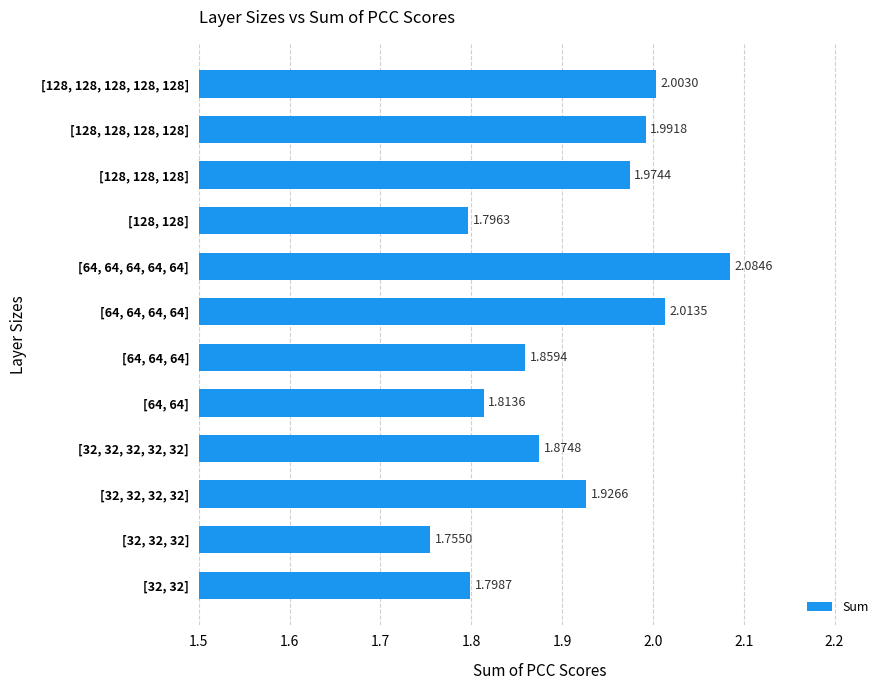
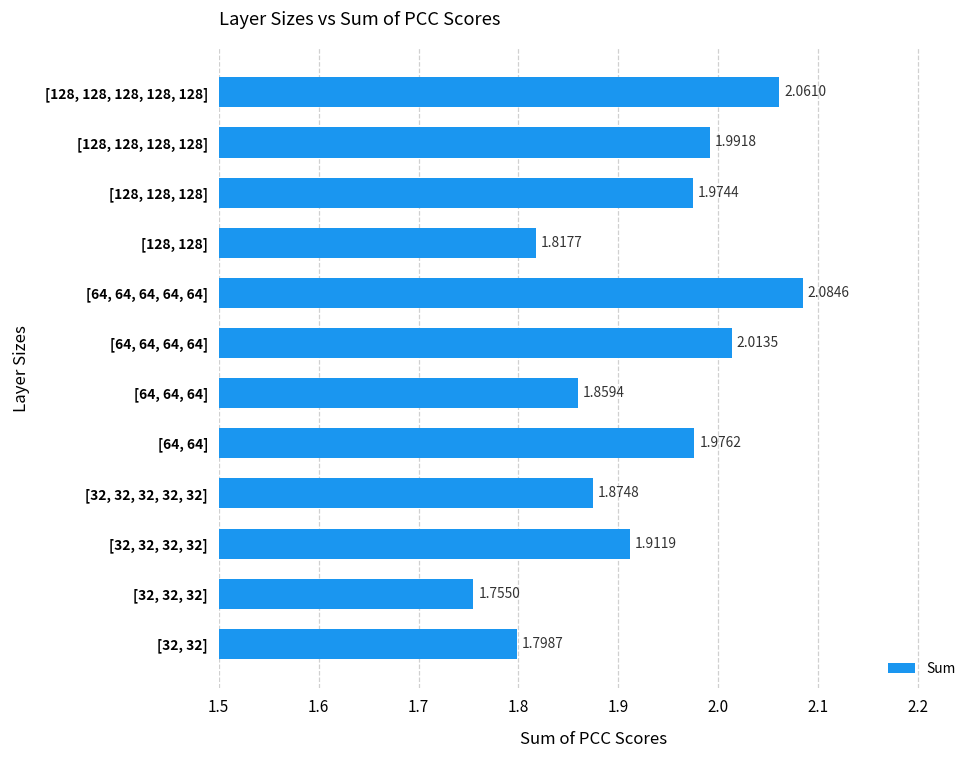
[128, 128, 128, 128, 128]: 2.0030 -> 2.0610
[128, 128]: 1.7963 -> 1.8177
[64, 64]: 1.8136 -> 1.9762
[32, 32, 32, 32]: 1.9266 -> 1.9119
